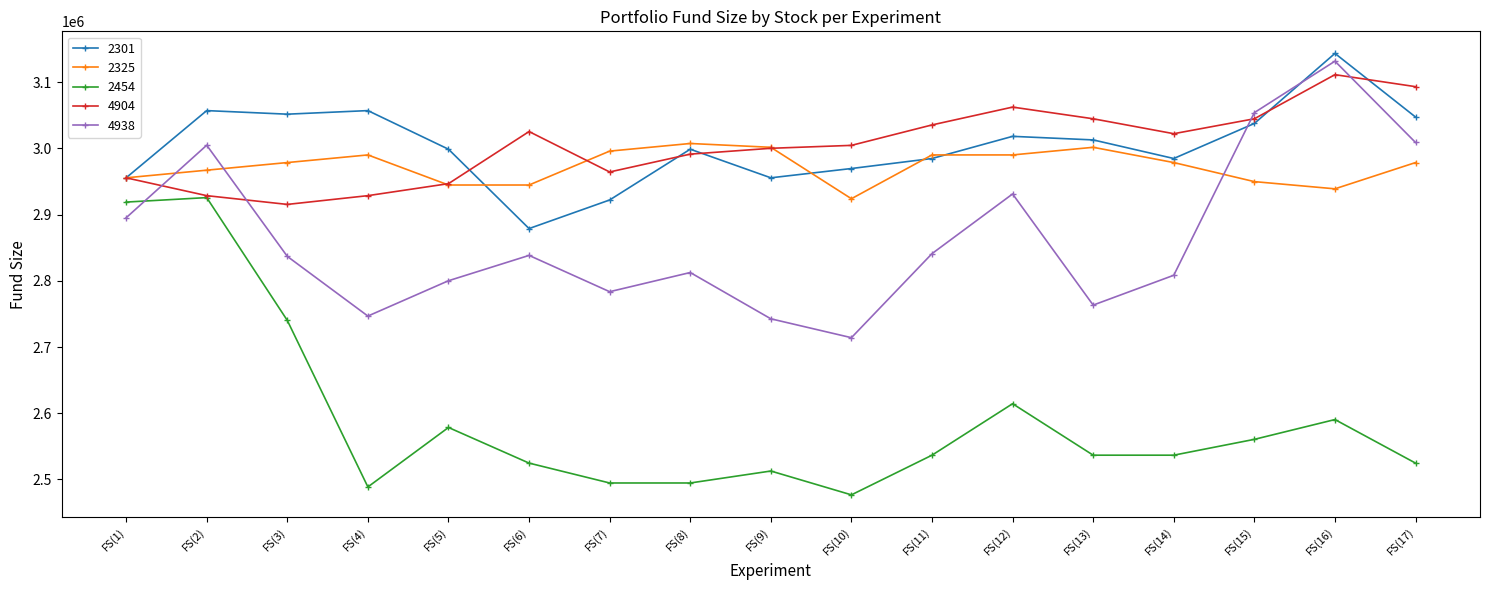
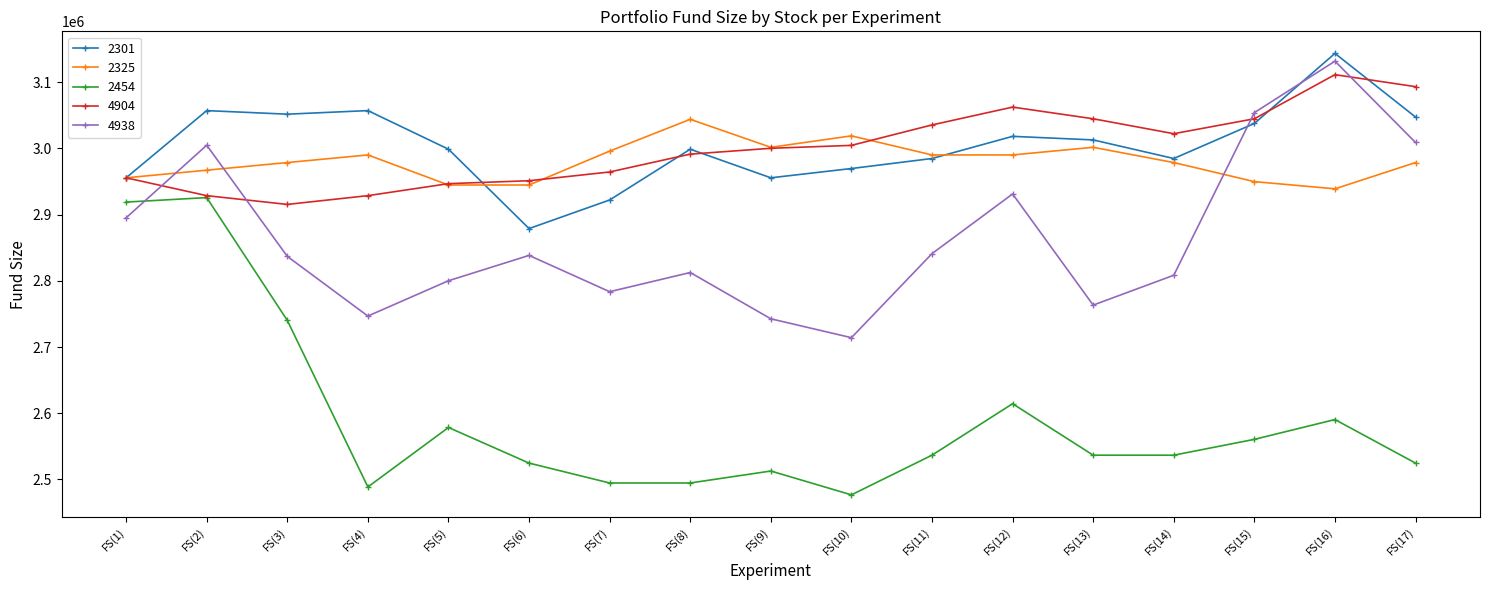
4904, FS(6): 3030000 -> 2950000
2325, FS(8): 3010000 -> 3040000
2325, FS(10): 2920000 -> 3020000
